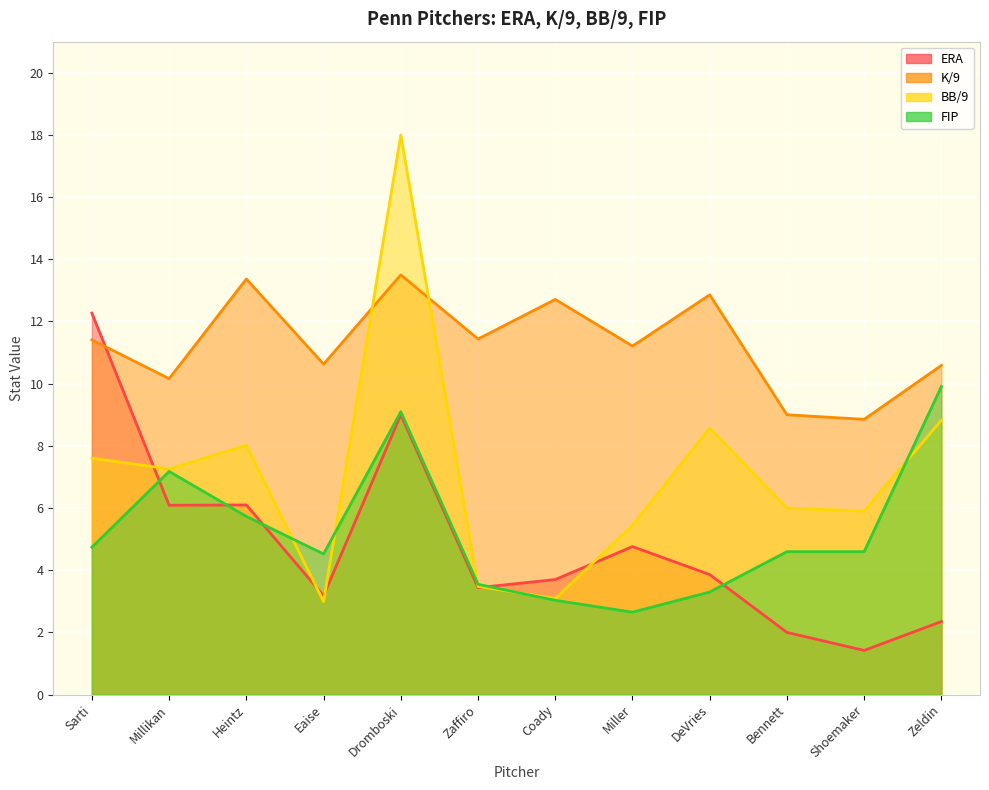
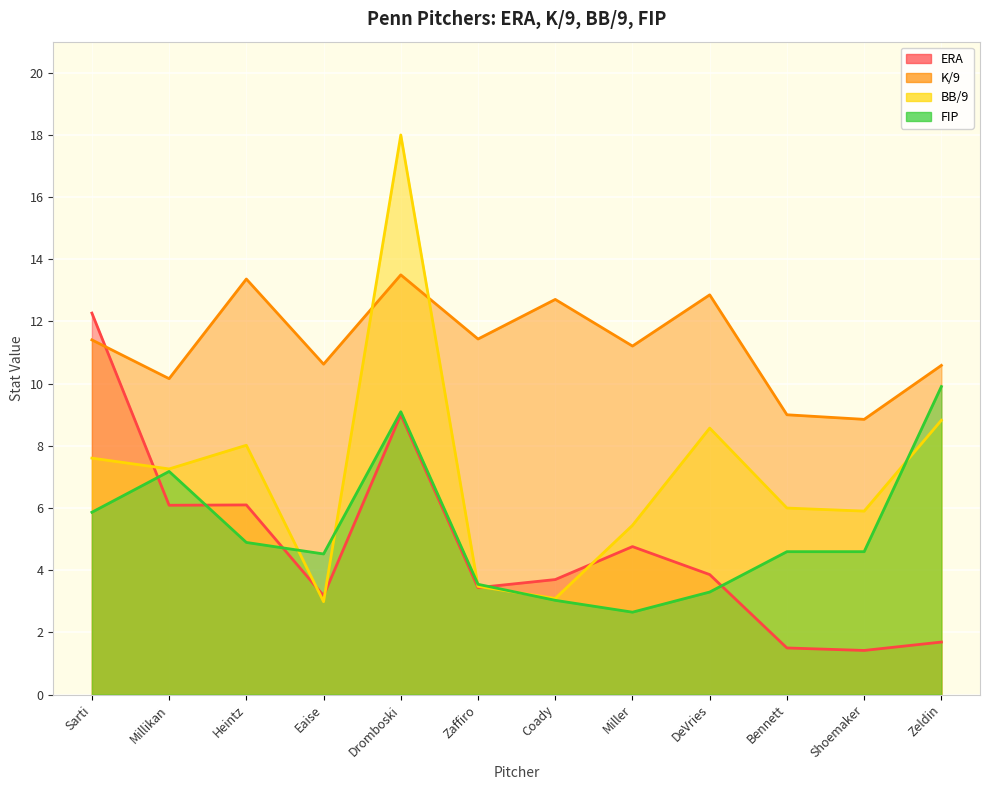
FIP, Sarti: 4.7 -> 5.9
FIP, Heintz: 5.7 -> 4.9
ERA, Bennett: 2.0 -> 1.5
ERA, Zeldin: 2.4 -> 1.7
